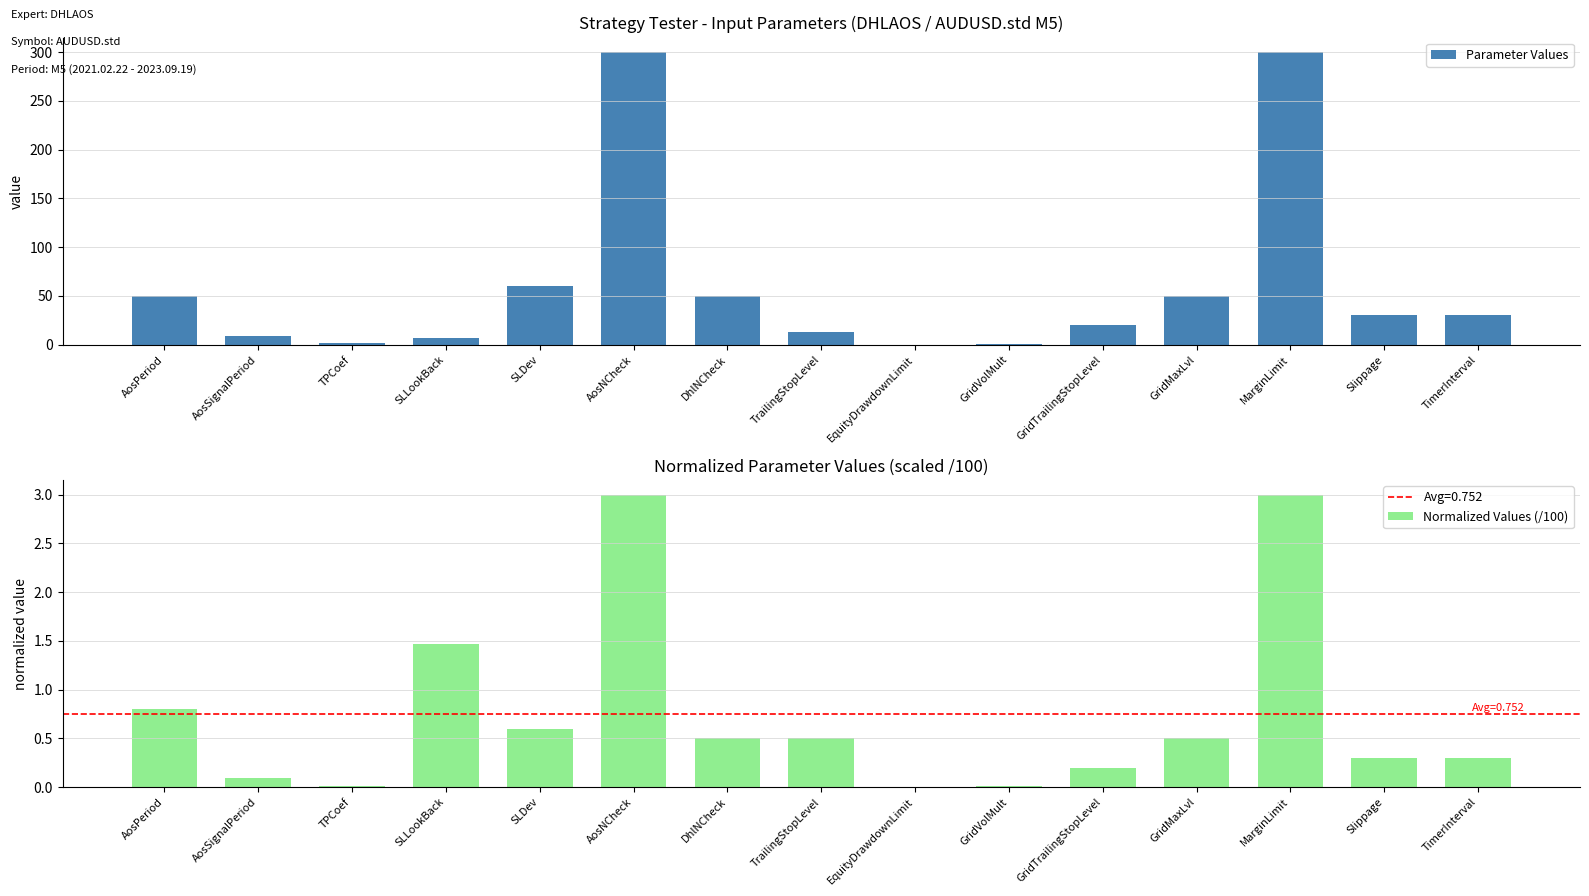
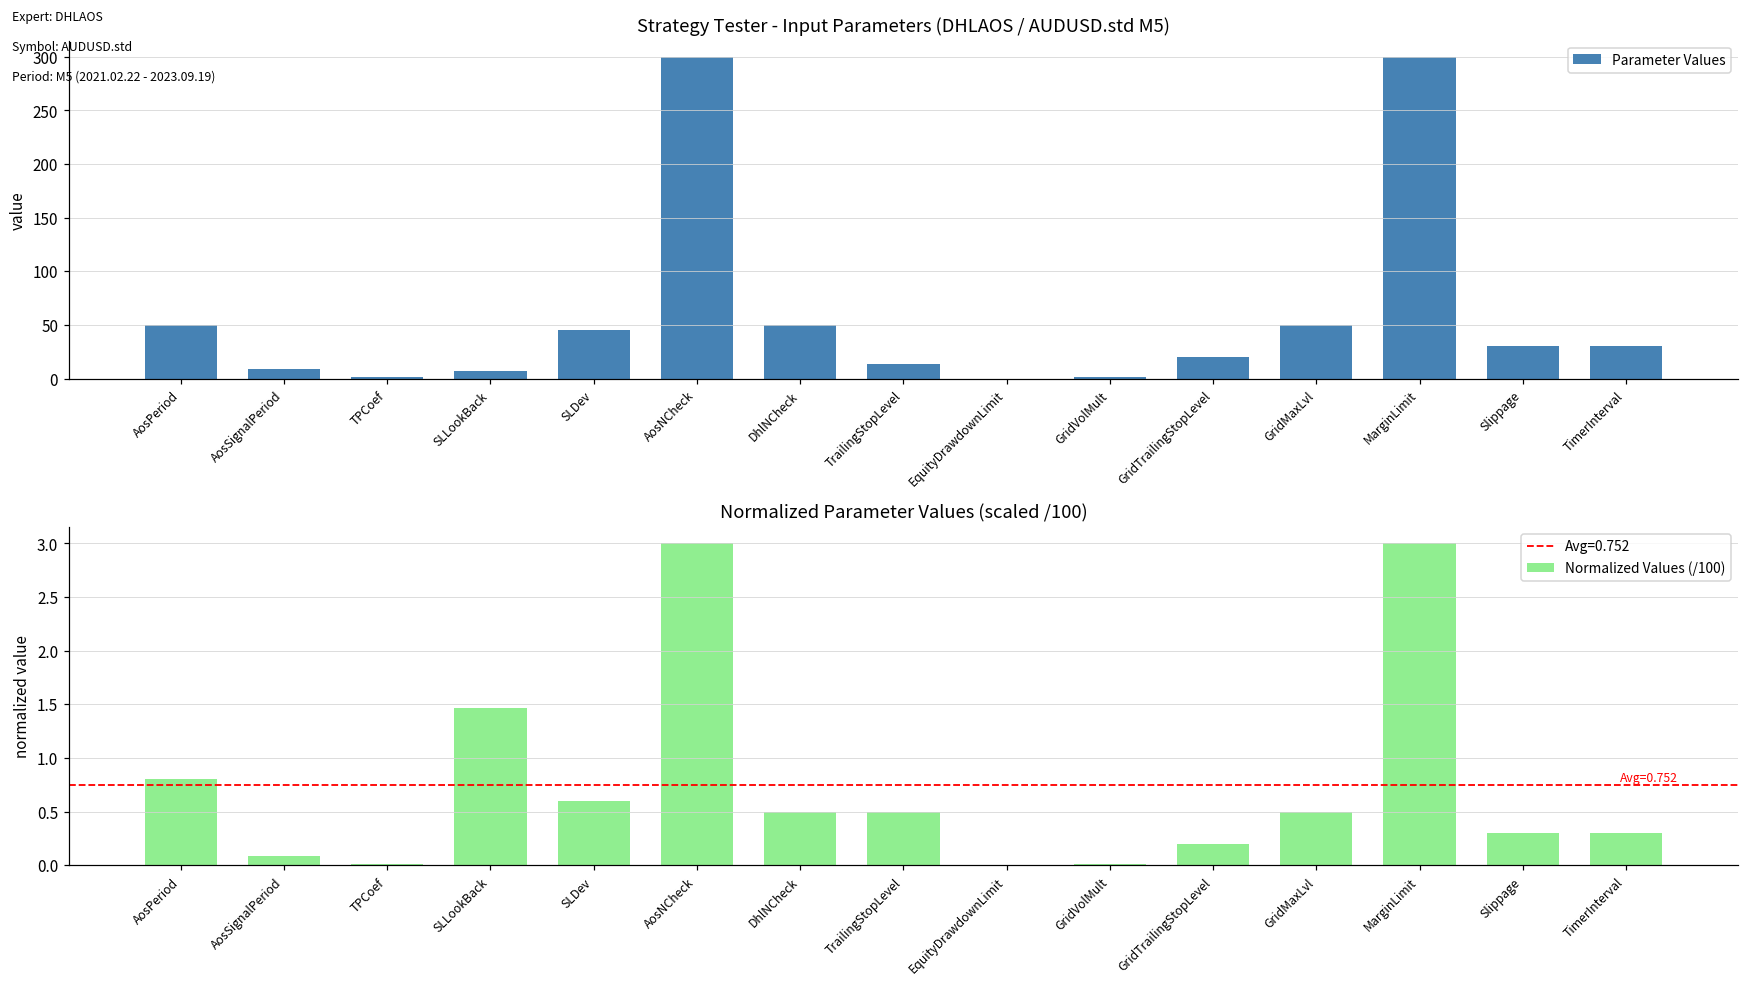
Strategy Tester - Input Parameters (DHLAOS / AUDUSD.std M5), SLDev: 60 -> 50
